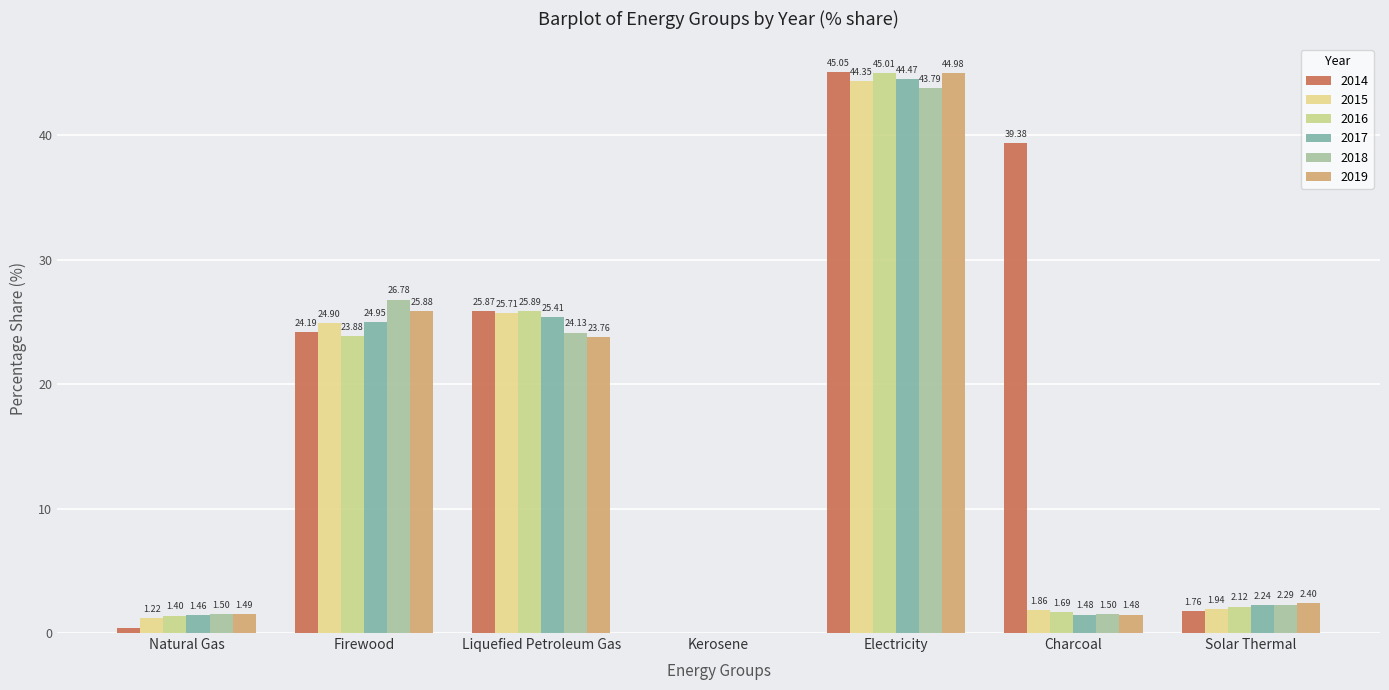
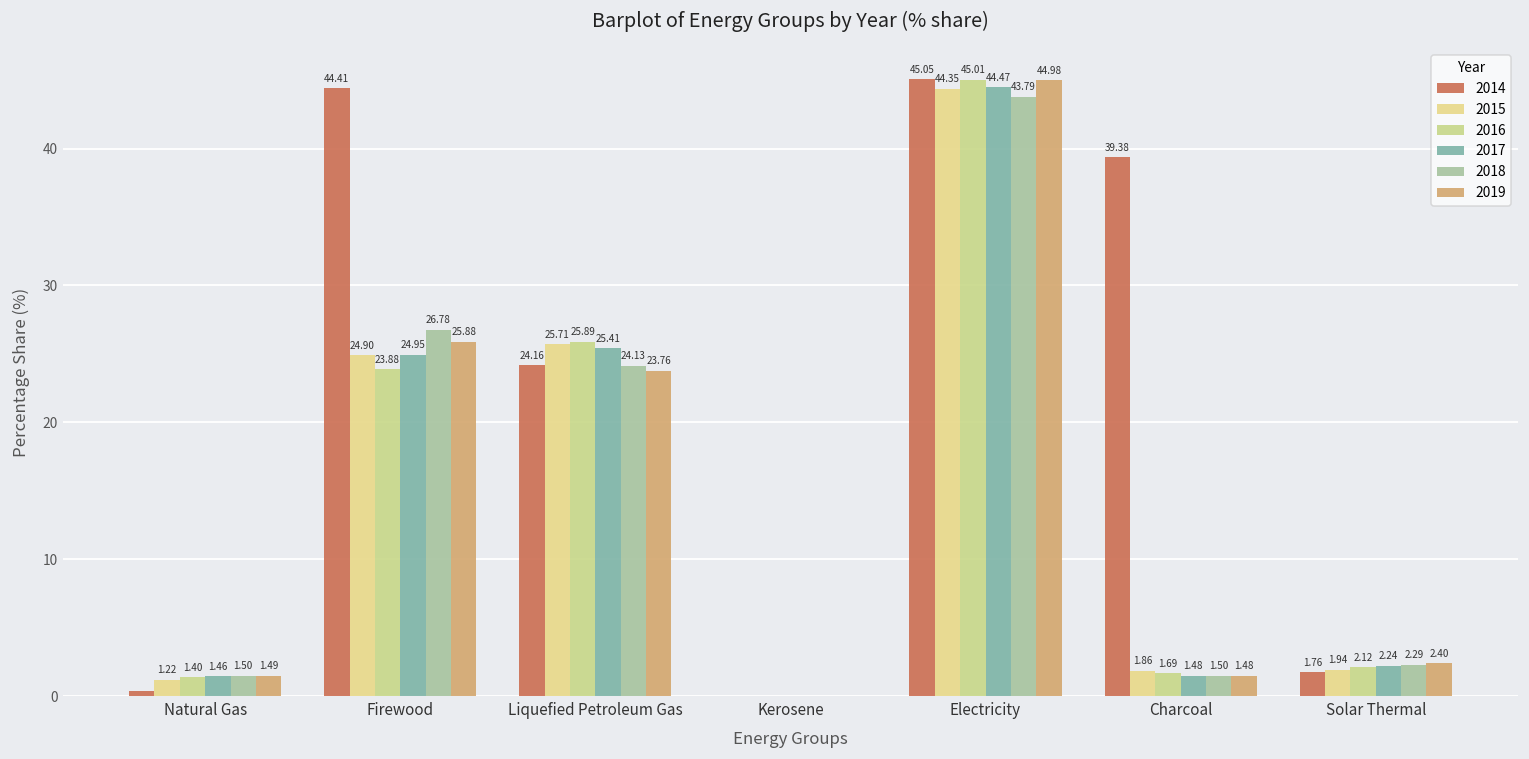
2014, Firewood: 24.19 -> 44.41
2014, Liquefied Petroleum Gas: 25.87 -> 24.16
